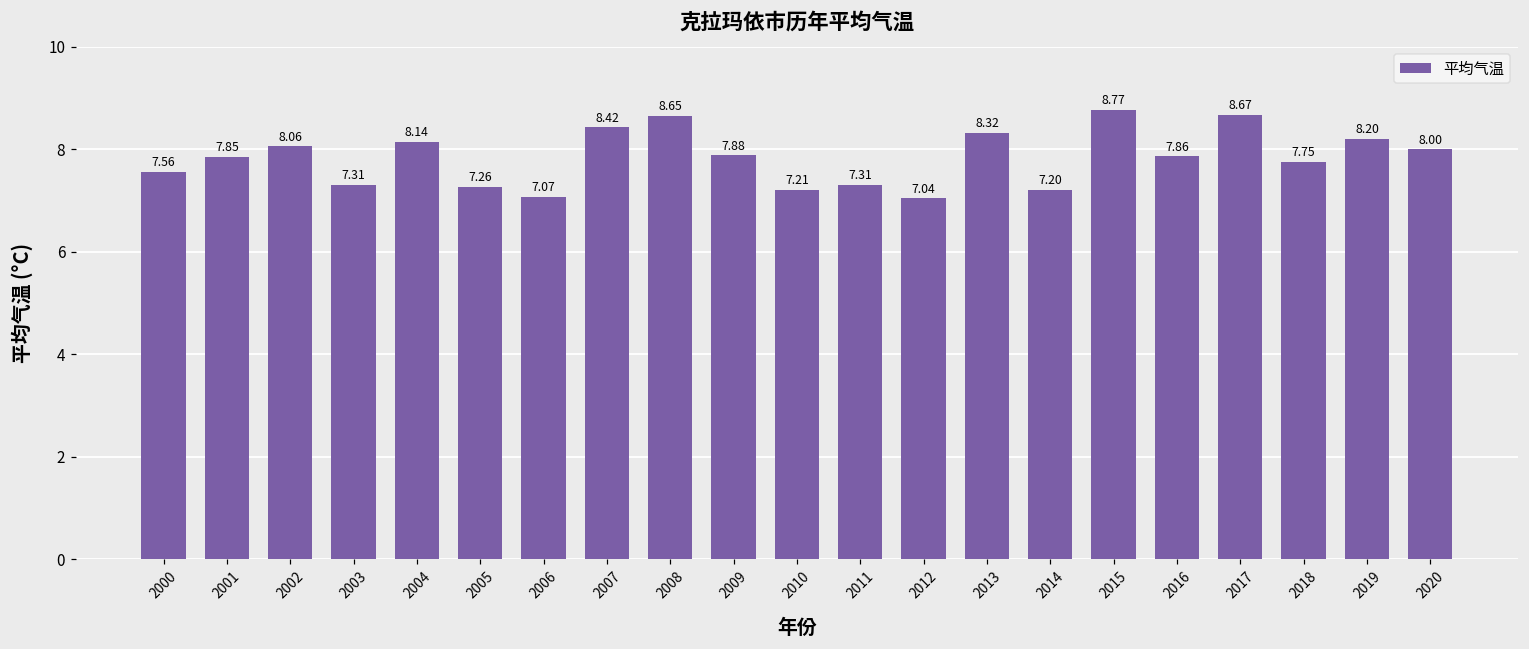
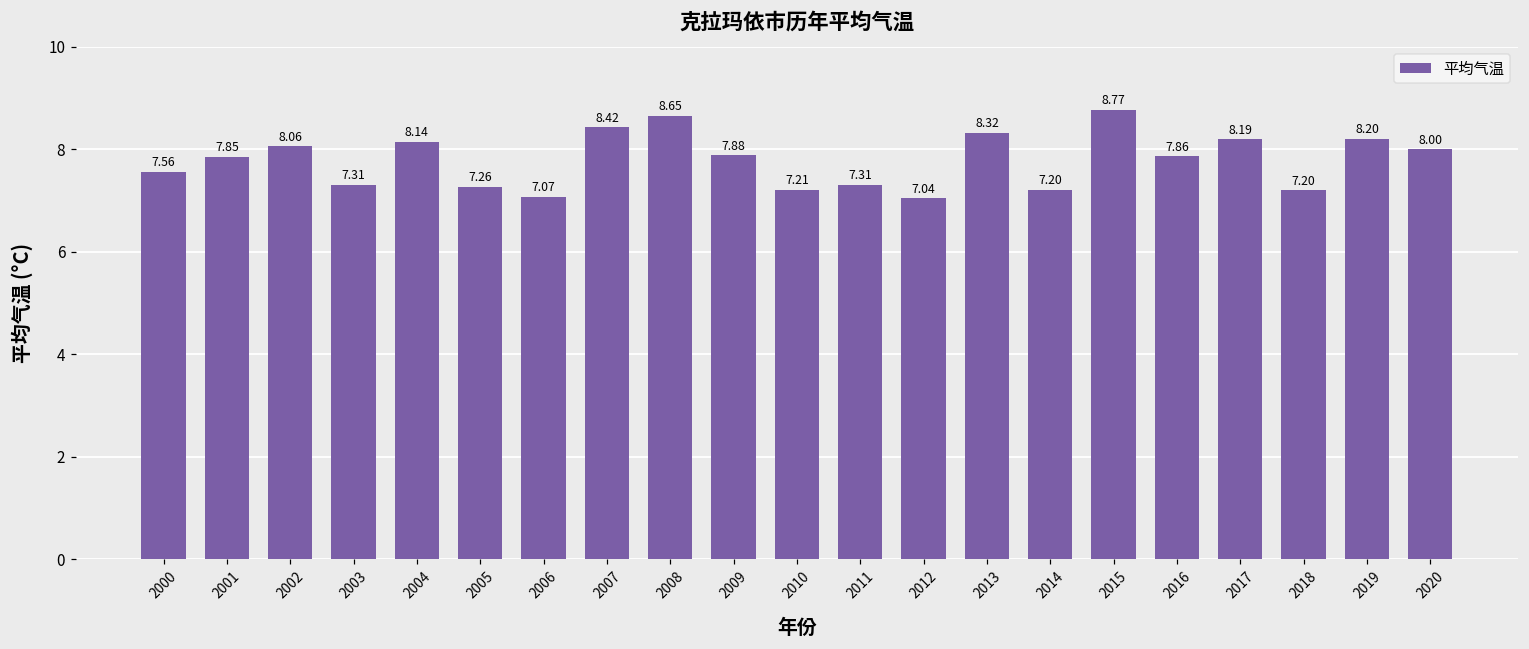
2017: 8.67 -> 8.19
2018: 7.75 -> 7.20
